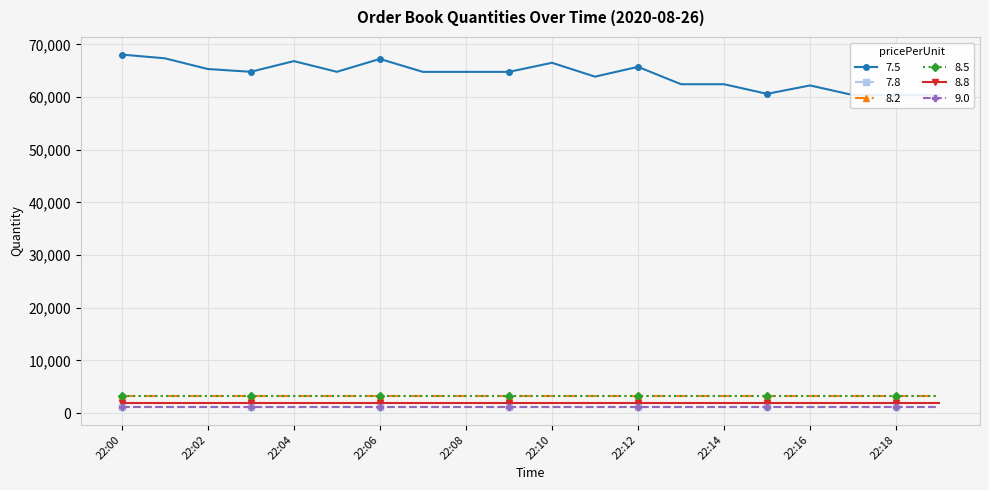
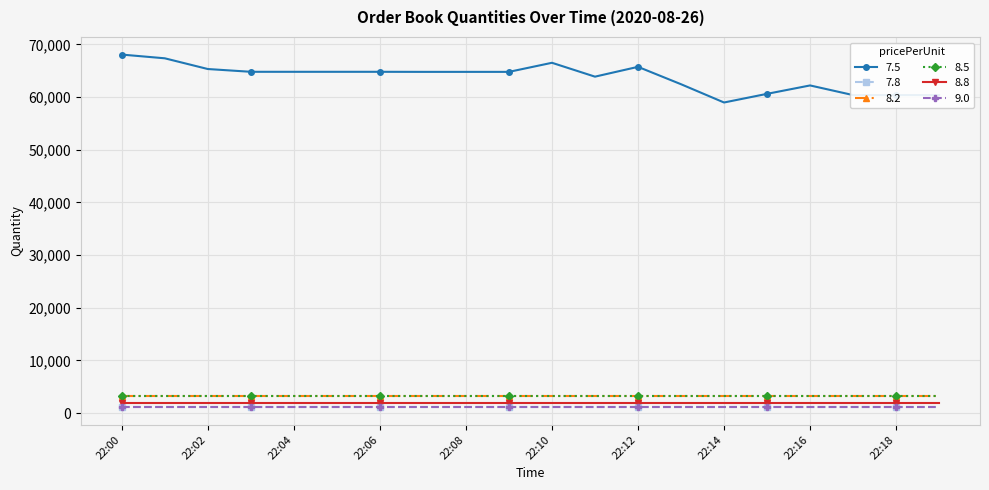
7.5, 22:04: 67,000 -> 65,000
7.5, 22:06: 67,000 -> 65,000
7.5, 22:14: 62,000 -> 59,000
